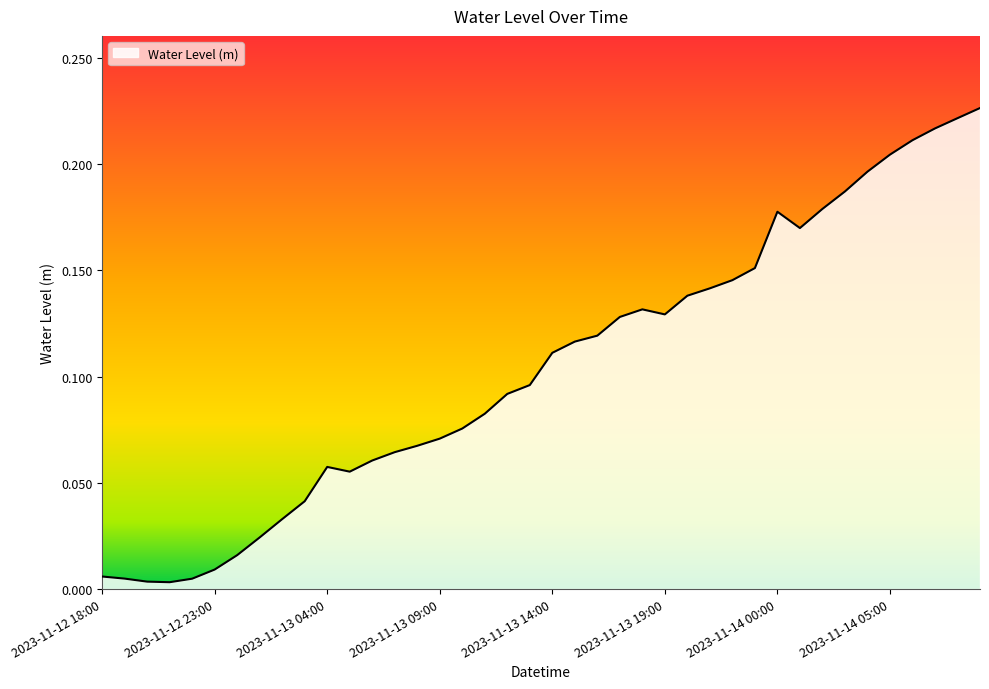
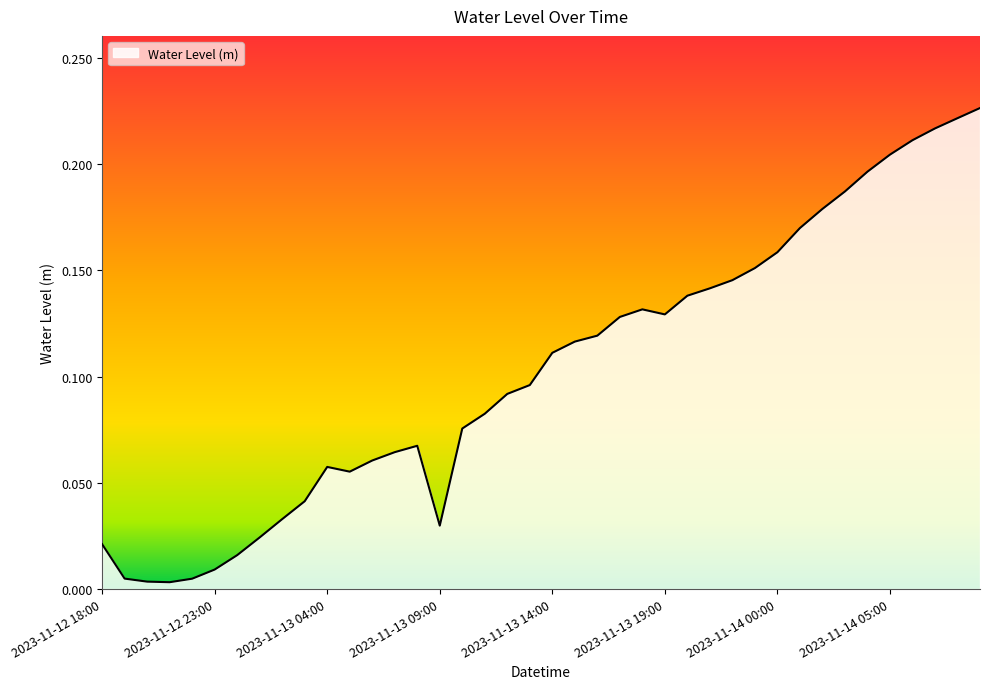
2023-11-12 18:00: 0.006 -> 0.021
2023-11-13 09:00: 0.071 -> 0.030
2023-11-14 00:00: 0.178 -> 0.159
